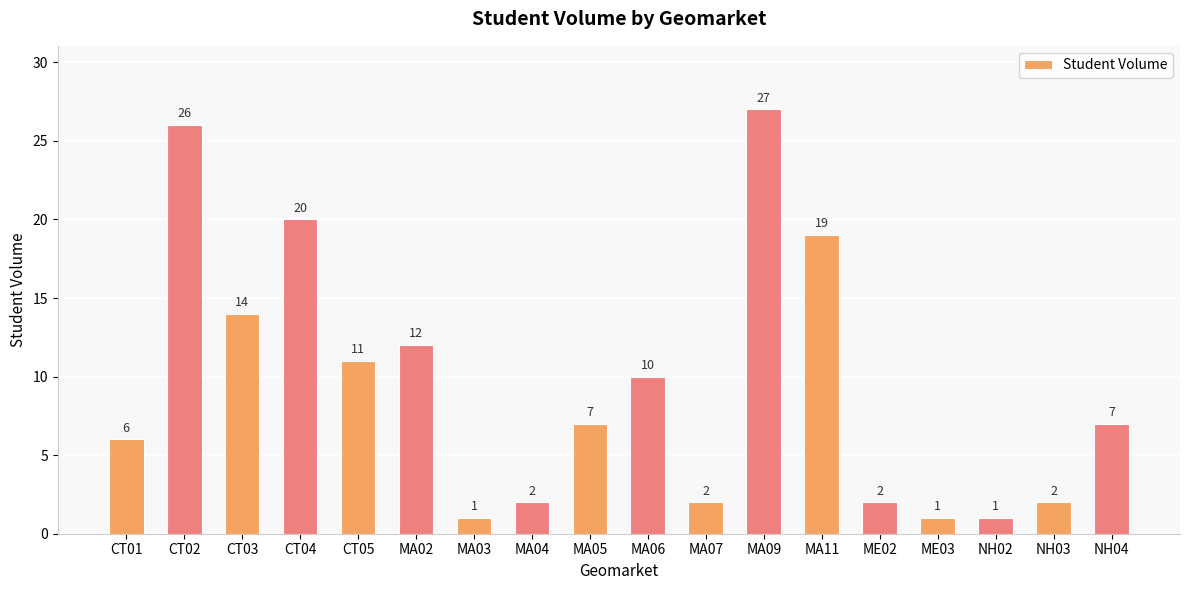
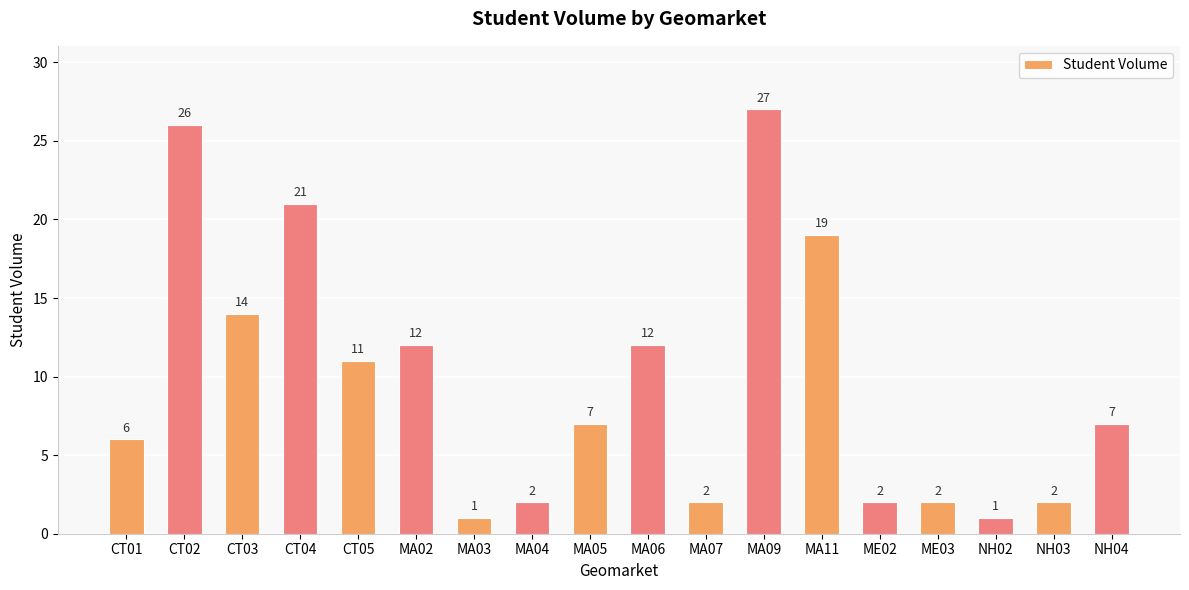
CT04: 20 -> 21
MA06: 10 -> 12
ME03: 1 -> 2
